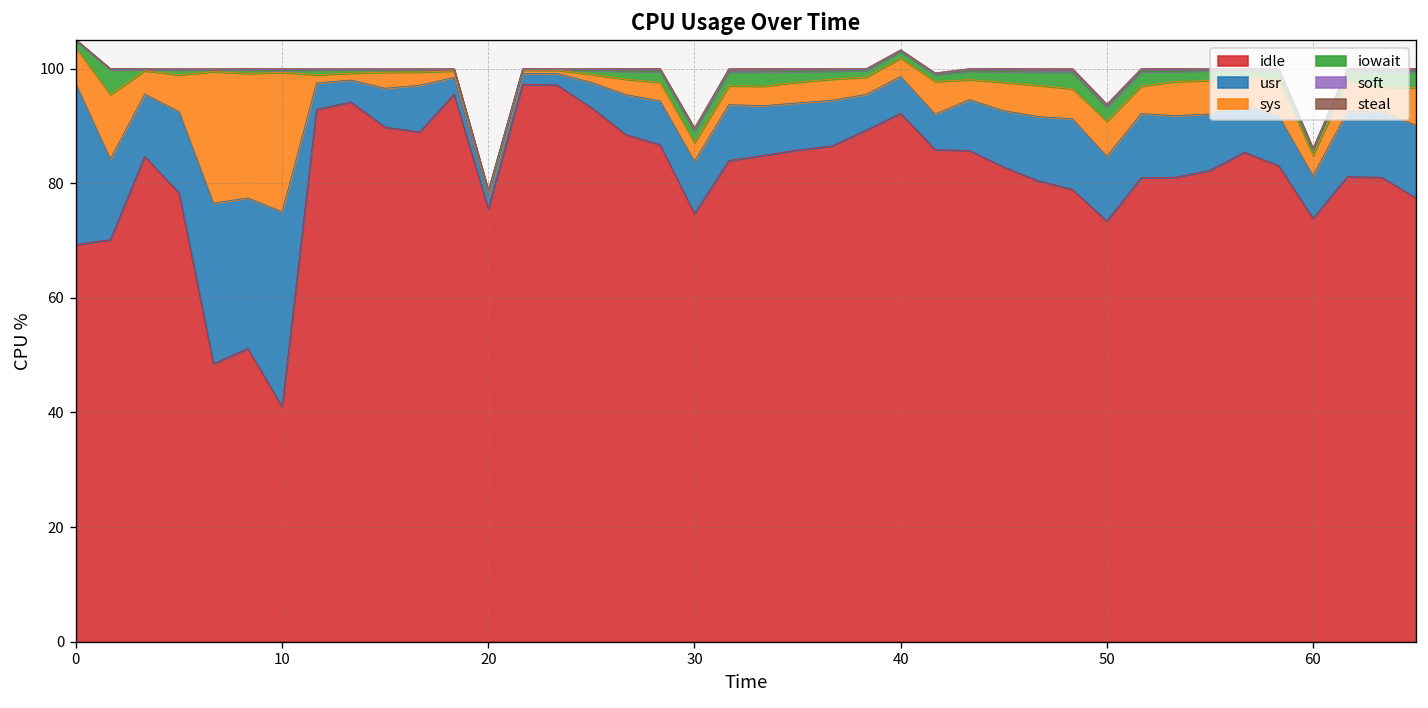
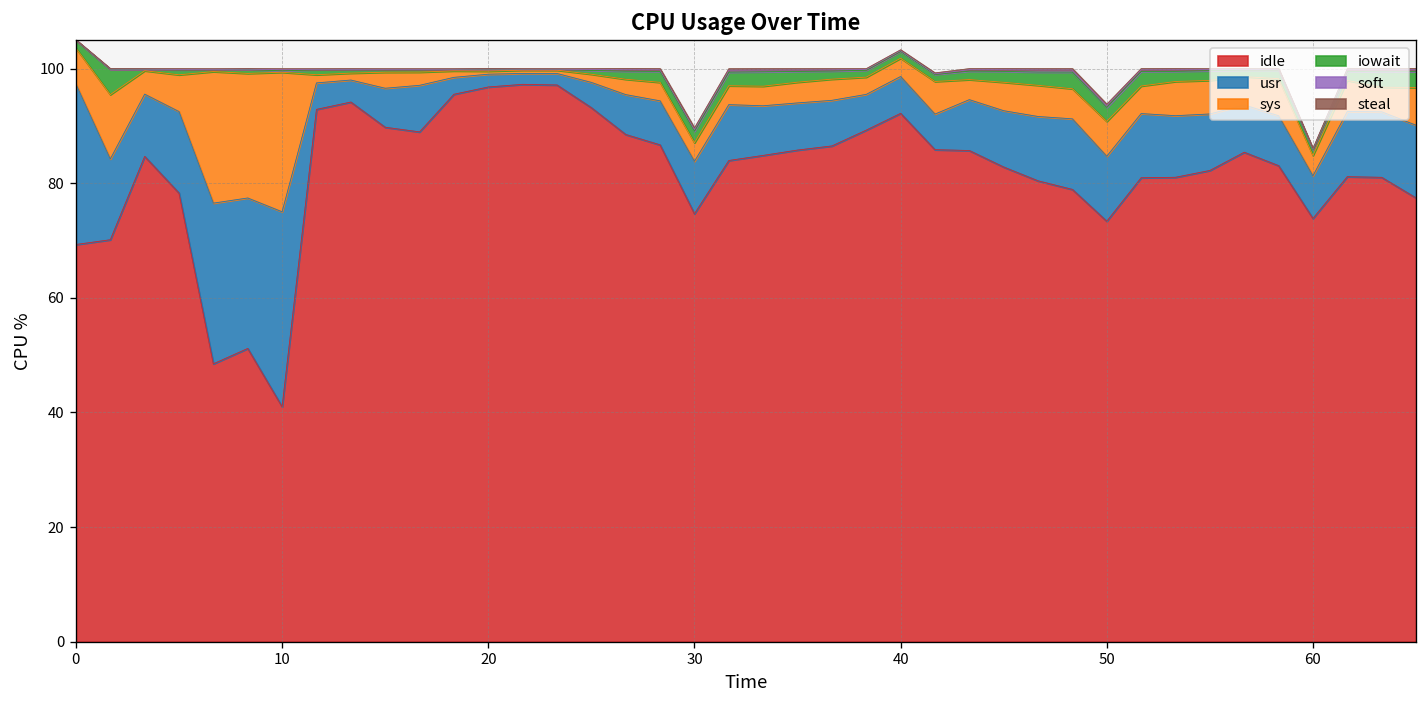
idle, 20: 76 -> 97
